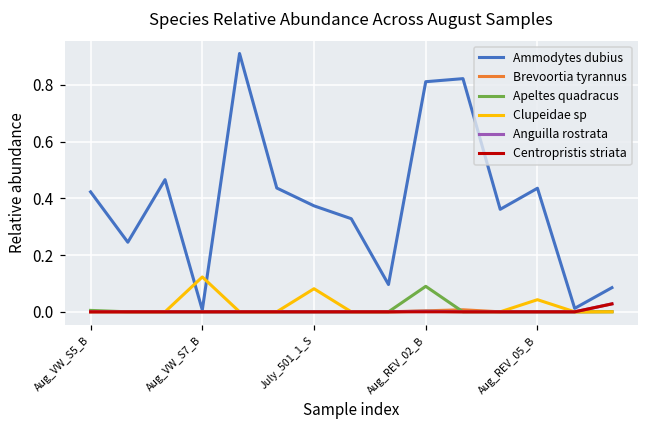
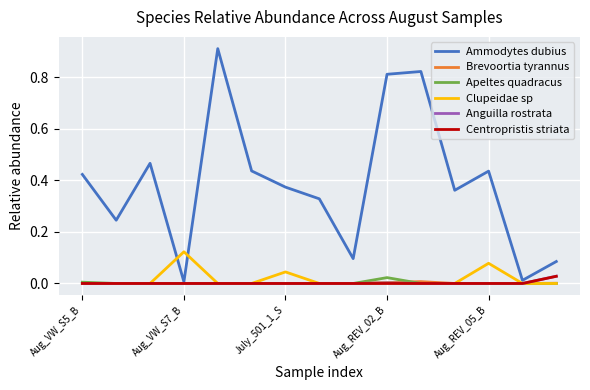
Clupeidae sp, July_501_1_S: 0.08 -> 0.04
Apeltes quadracus, Aug_REV_02_B: 0.09 -> 0.02
Clupeidae sp, Aug_REV_05_B: 0.04 -> 0.08
